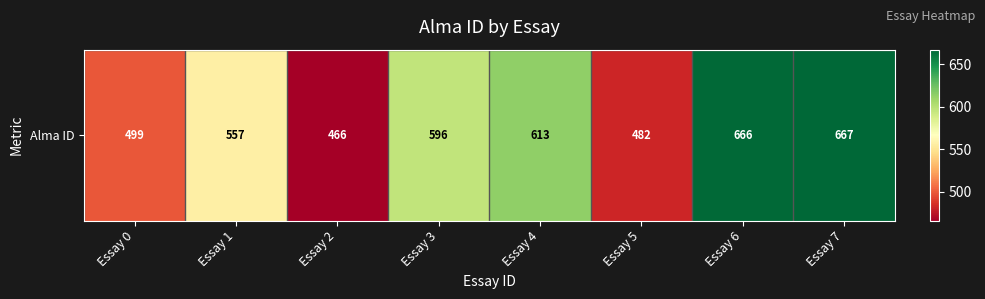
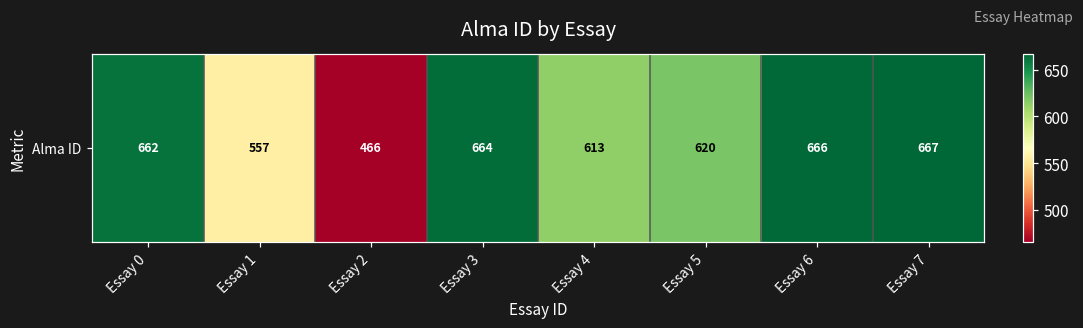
Alma ID, Essay 0: 499 -> 662
Alma ID, Essay 3: 596 -> 664
Alma ID, Essay 5: 482 -> 620
